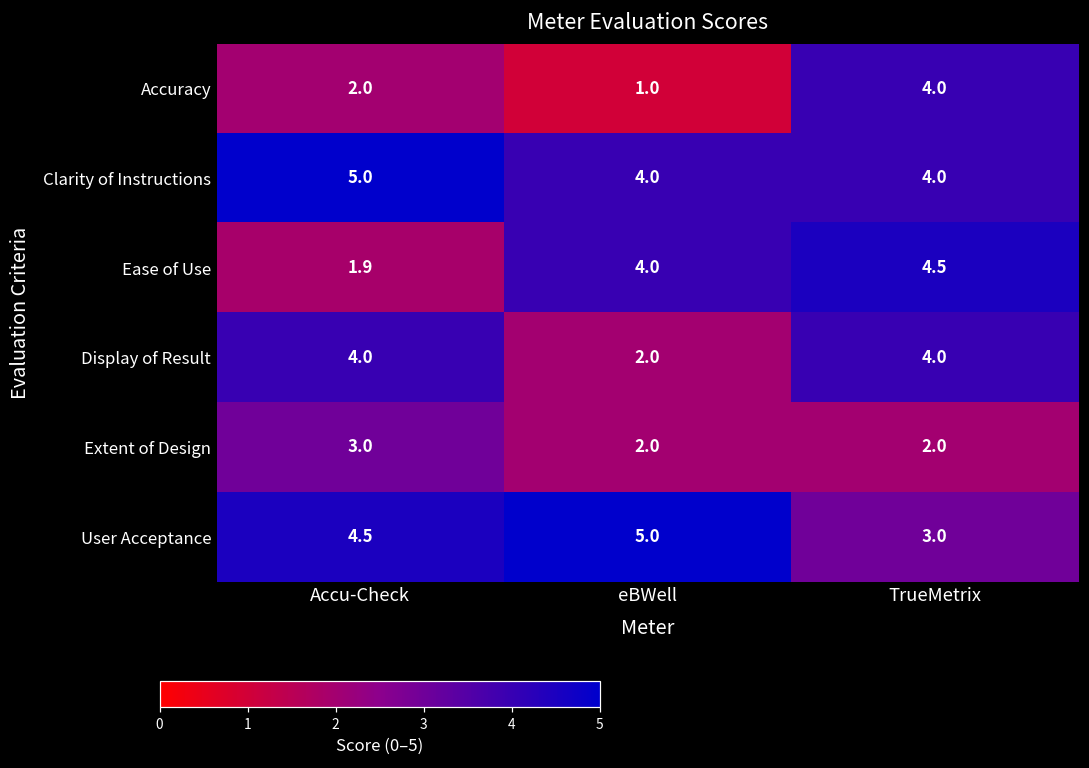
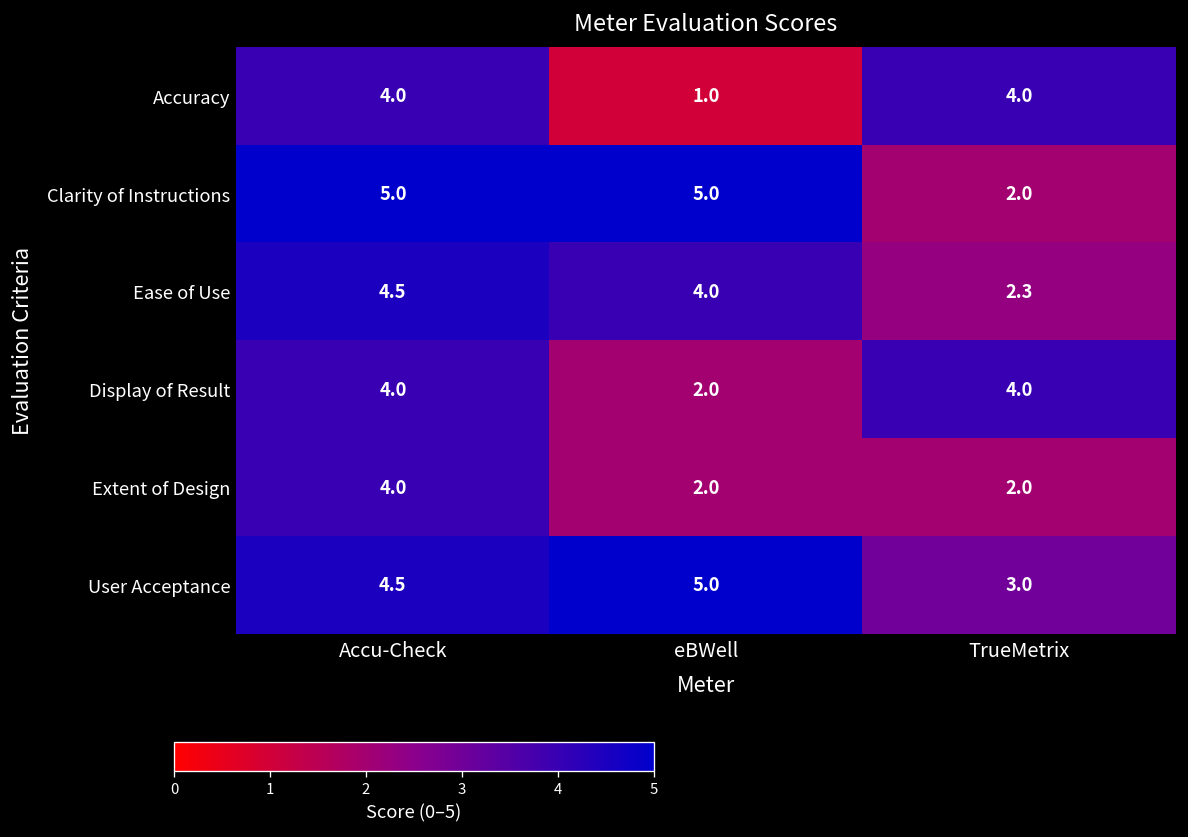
Accuracy, Accu-Check: 2.0 -> 4.0
Clarity of Instructions, eBWell: 4.0 -> 5.0
Clarity of Instructions, TrueMetrix: 4.0 -> 2.0
Ease of Use, Accu-Check: 1.9 -> 4.5
Ease of Use, TrueMetrix: 4.5 -> 2.3
Extent of Design, Accu-Check: 3.0 -> 4.0
